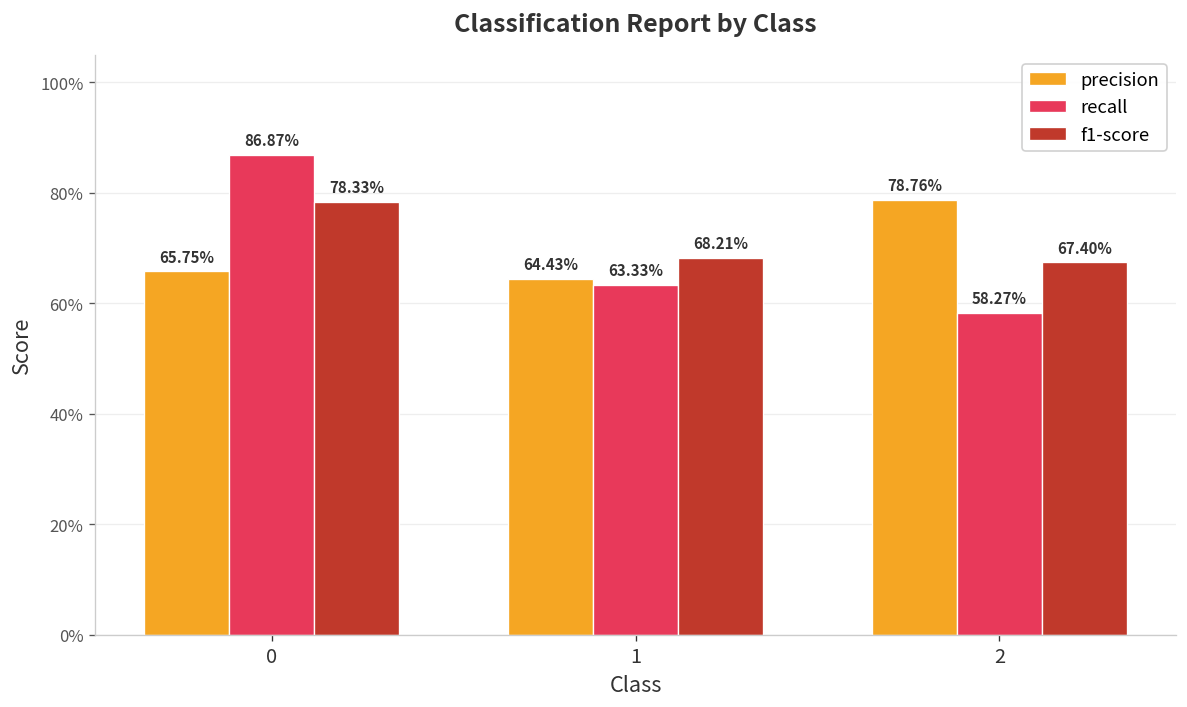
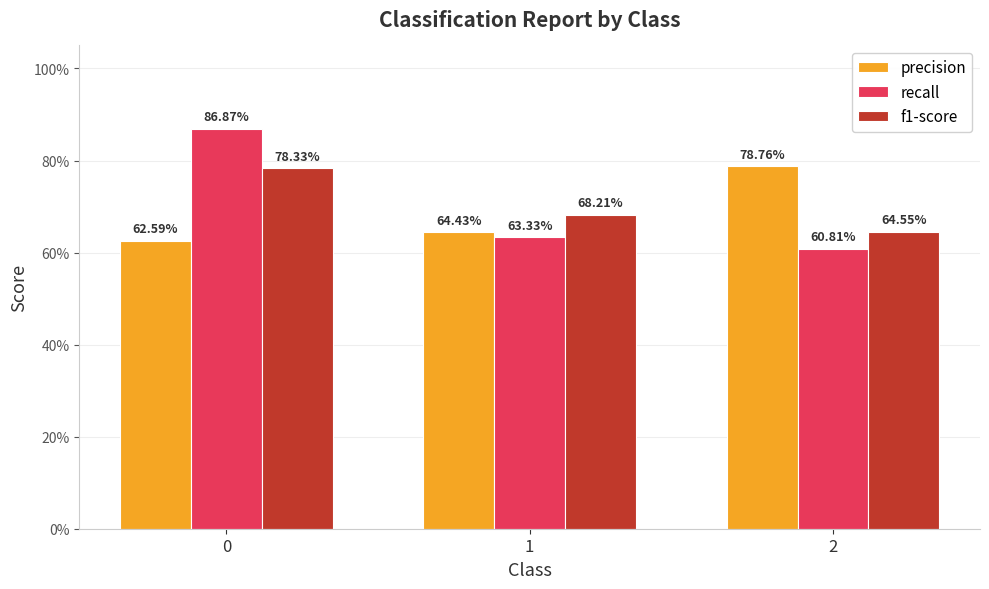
precision, 0: 65.75% -> 62.59%
recall, 2: 58.27% -> 60.81%
f1-score, 2: 67.40% -> 64.55%
